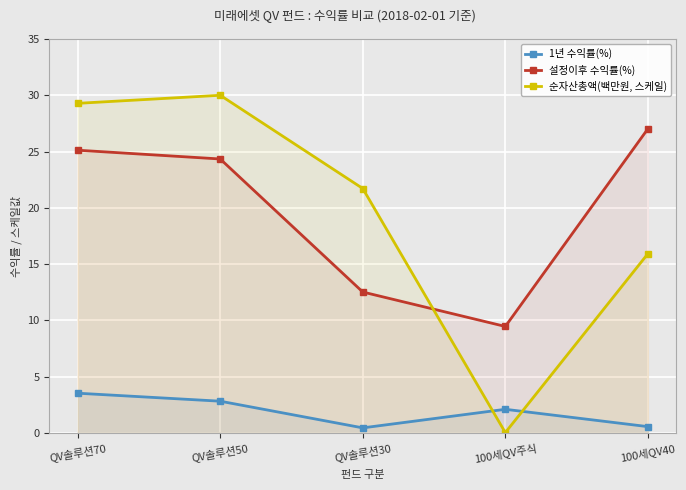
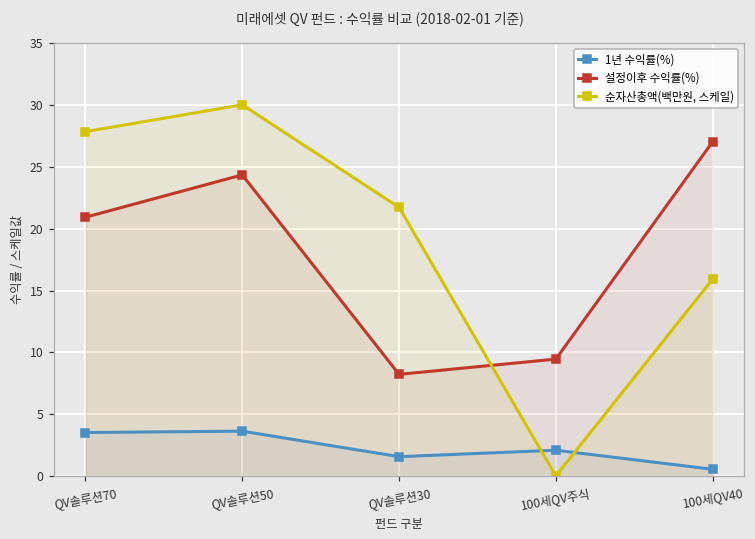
설정이후 수익률(%), QV솔루션70: 25.1 -> 20.9
순자산총액(백만원, 스케일), QV솔루션70: 29.3 -> 27.8
1년 수익률(%), QV솔루션50: 2.8 -> 3.6
1년 수익률(%), QV솔루션30: 0.5 -> 1.6
설정이후 수익률(%), QV솔루션30: 12.5 -> 8.2
